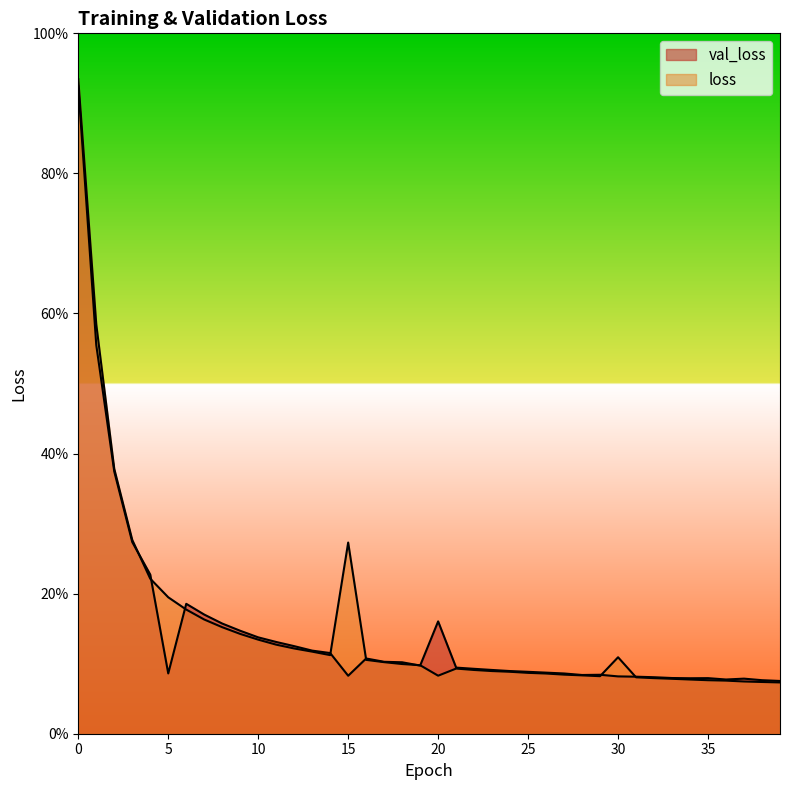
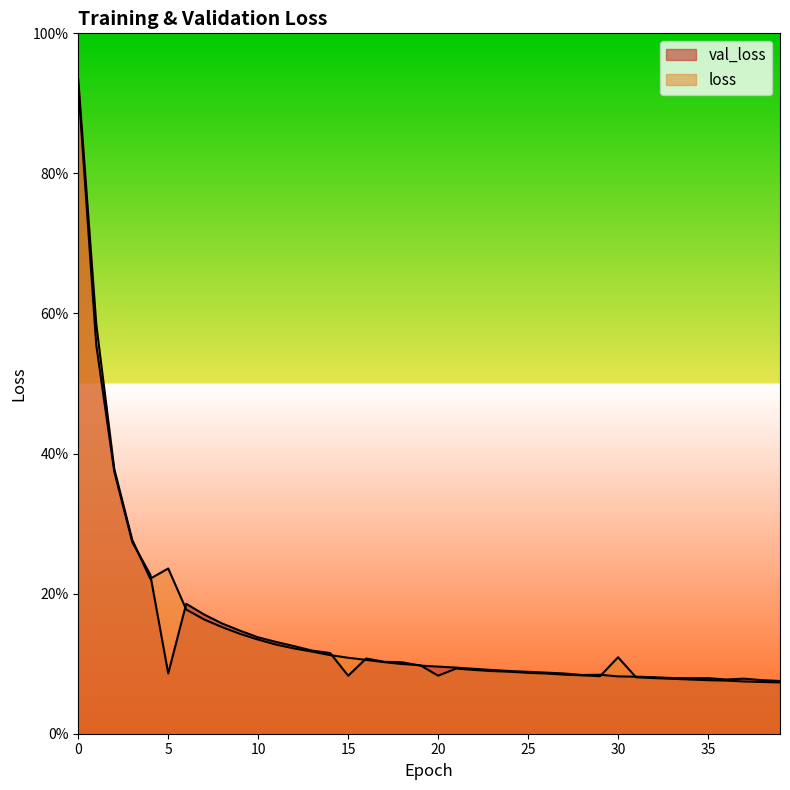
loss, 5: 19% -> 24%
loss, 15: 27% -> 11%
val_loss, 20: 16% -> 10%
